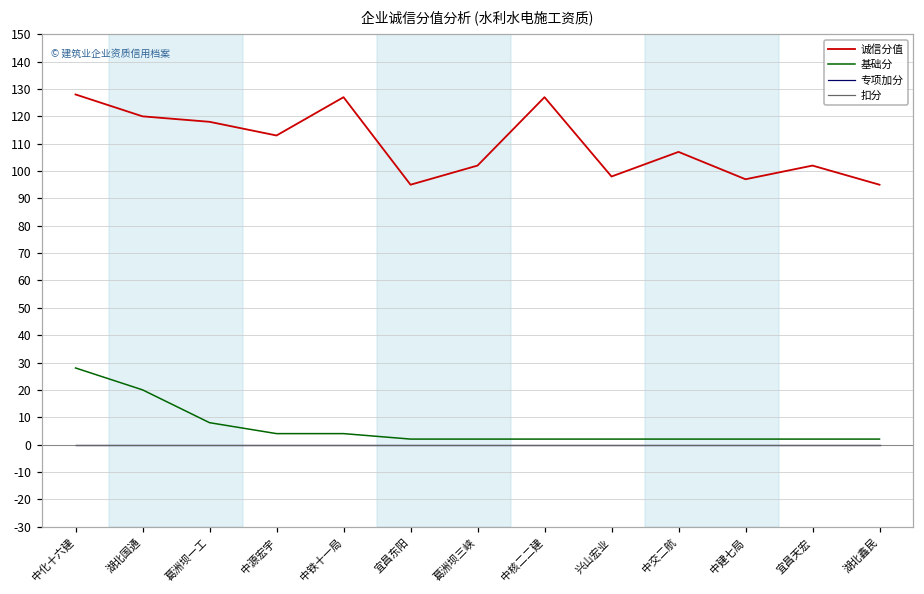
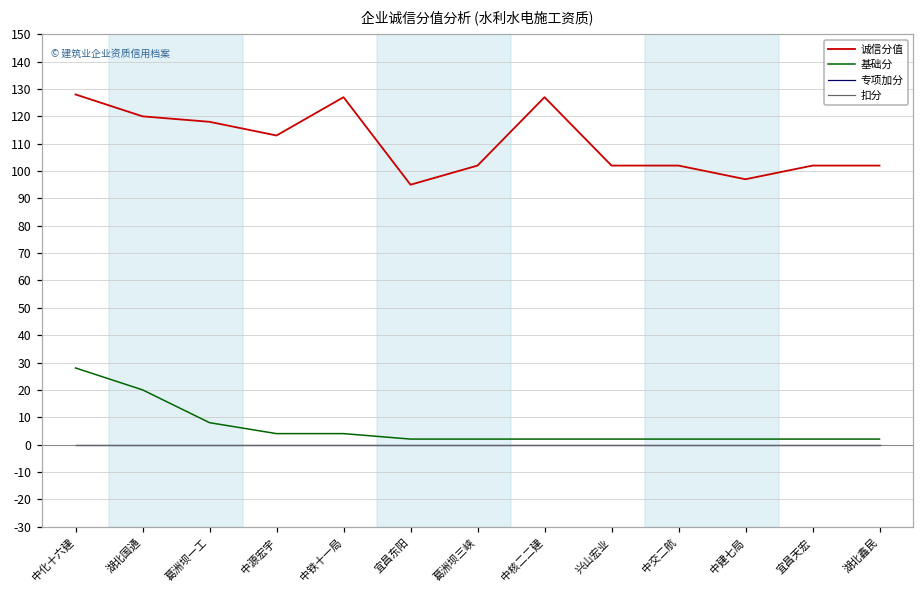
诚信分值, 兴山宏业: 98 -> 102
诚信分值, 中交二航: 107 -> 102
诚信分值, 湖北鑫民: 95 -> 102
